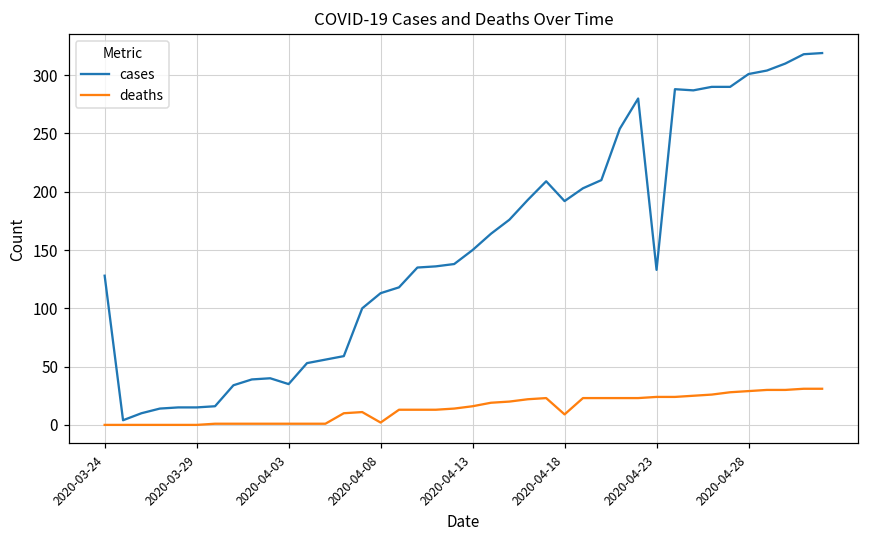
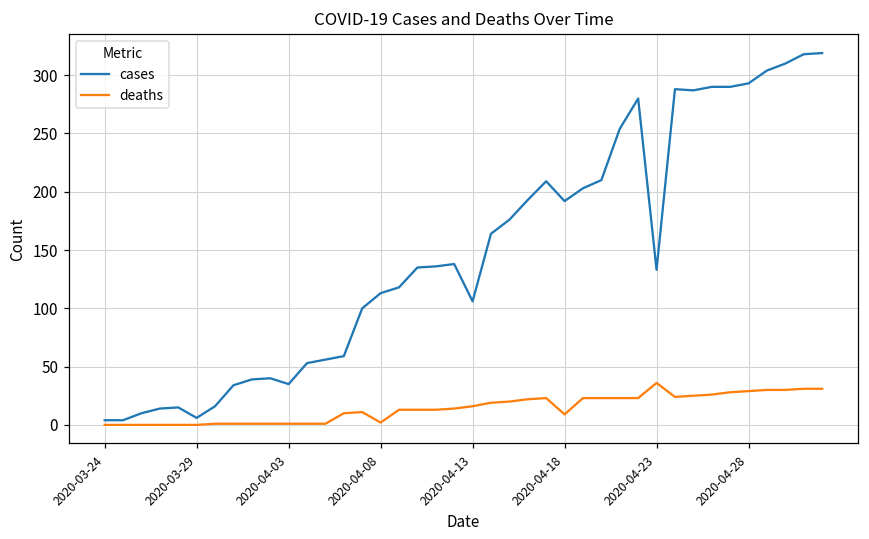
cases, 2020-03-24: 128 -> 4
cases, 2020-03-29: 15 -> 6
cases, 2020-04-13: 150 -> 106
deaths, 2020-04-23: 24 -> 36
cases, 2020-04-28: 301 -> 293
